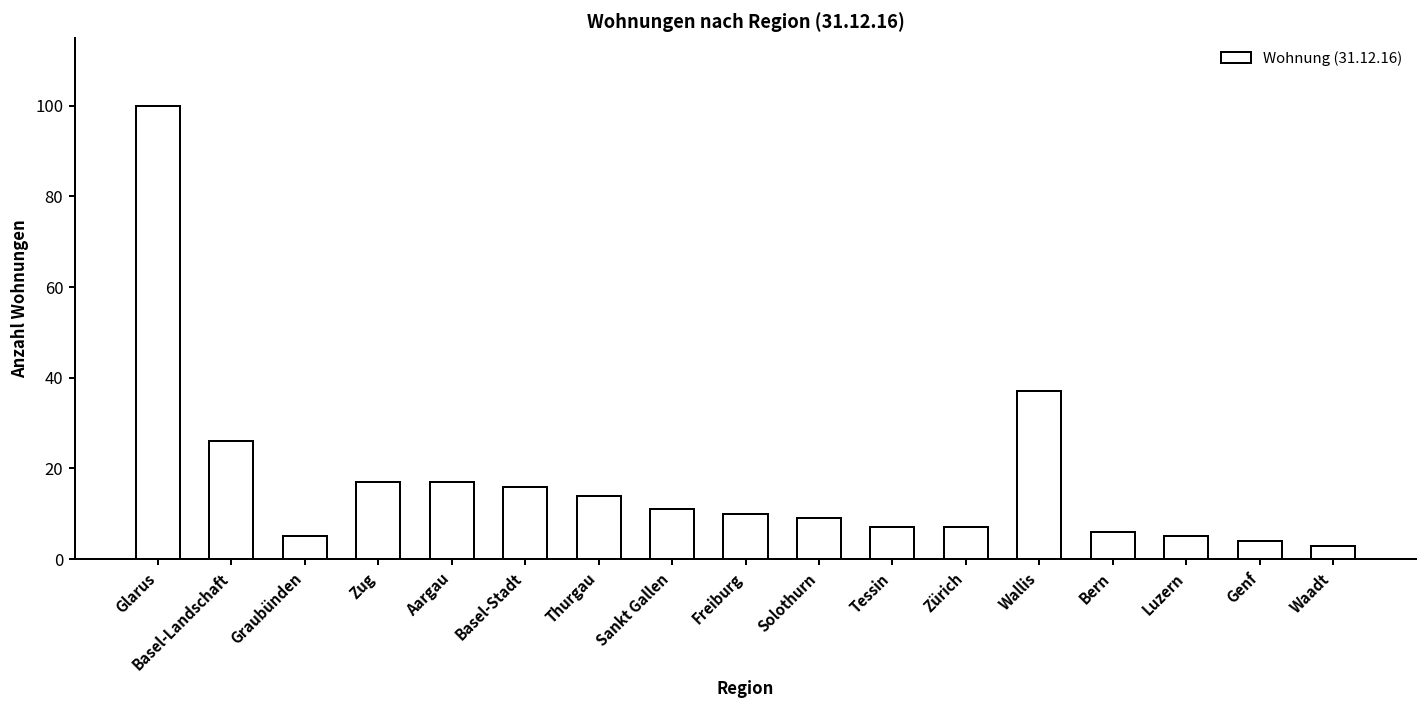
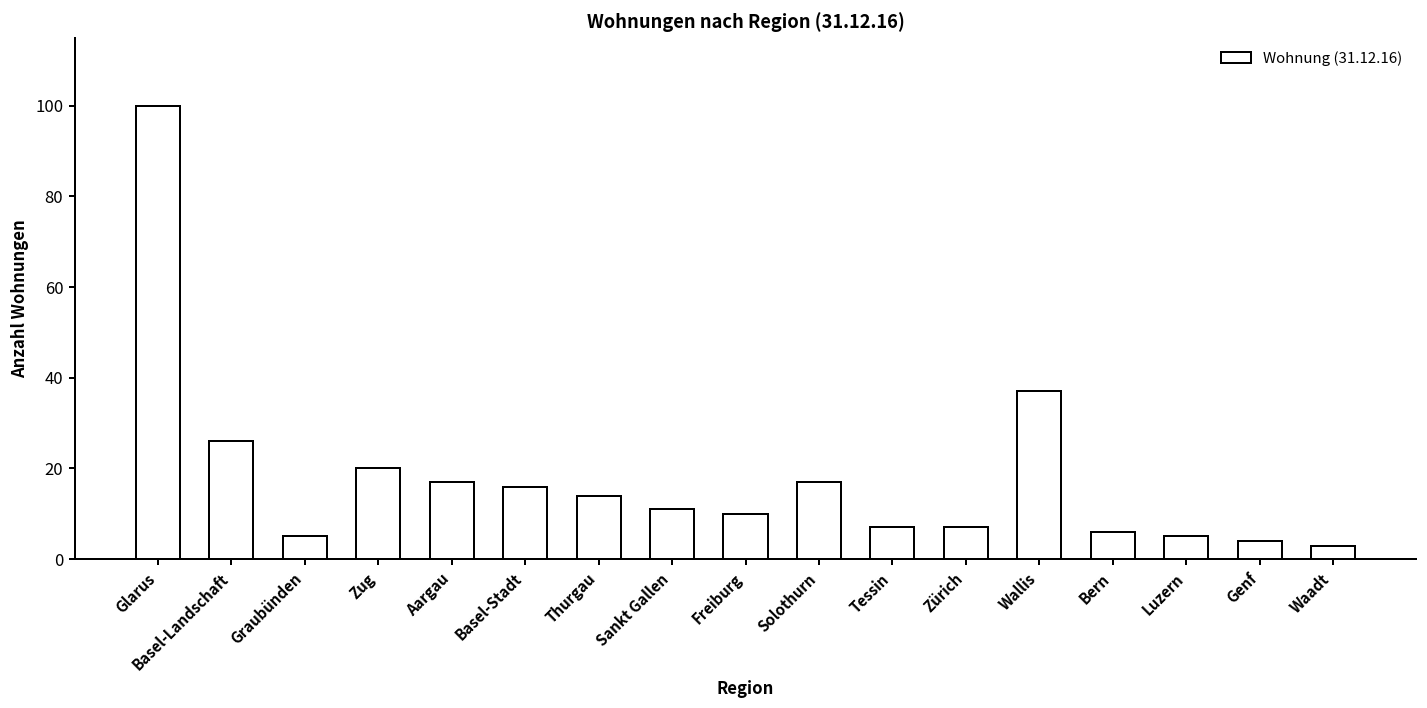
Zug: 17 -> 20
Solothurn: 9 -> 17
